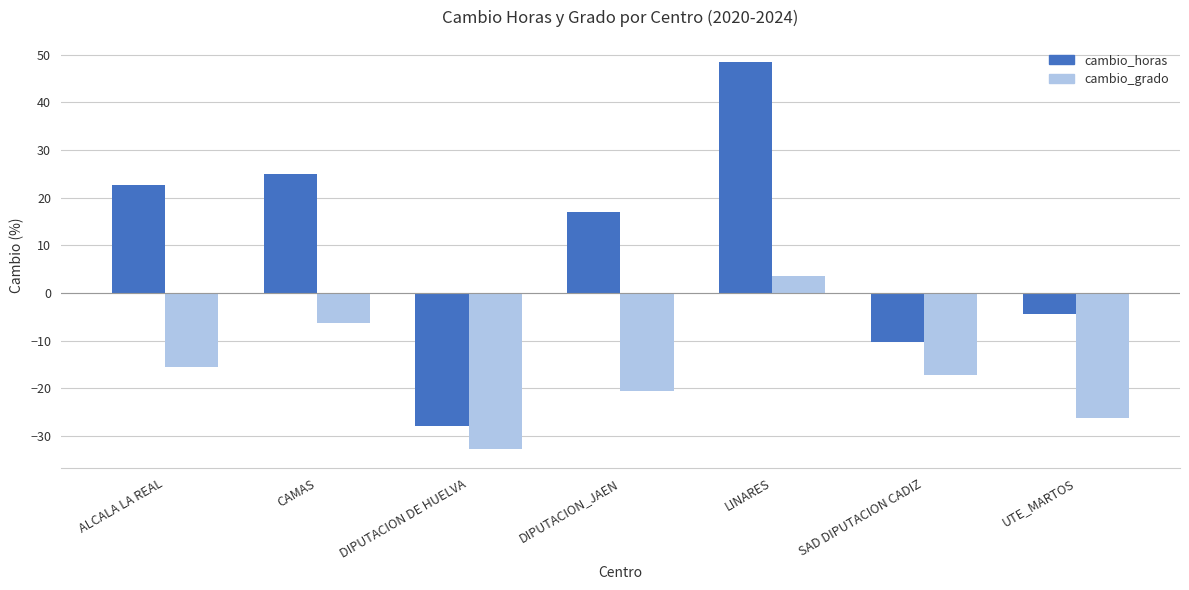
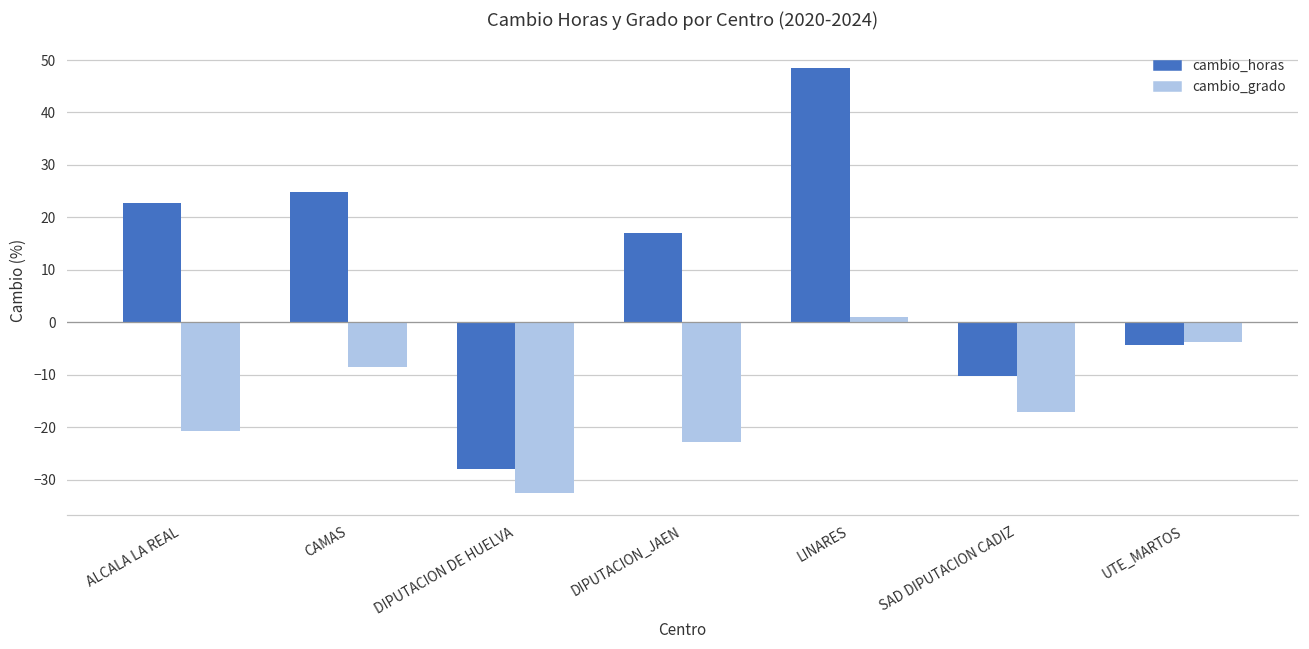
cambio_grado, ALCALA LA REAL: -16 -> -21
cambio_grado, CAMAS: -6 -> -9
cambio_grado, DIPUTACION_JAEN: -21 -> -23
cambio_grado, LINARES: 4 -> 1
cambio_grado, UTE_MARTOS: -26 -> -4
